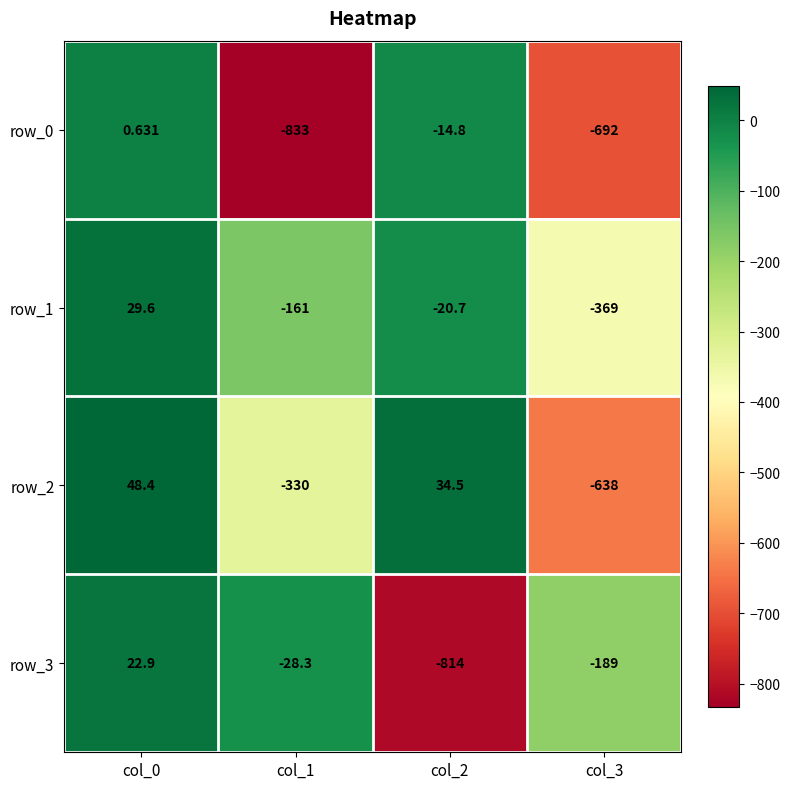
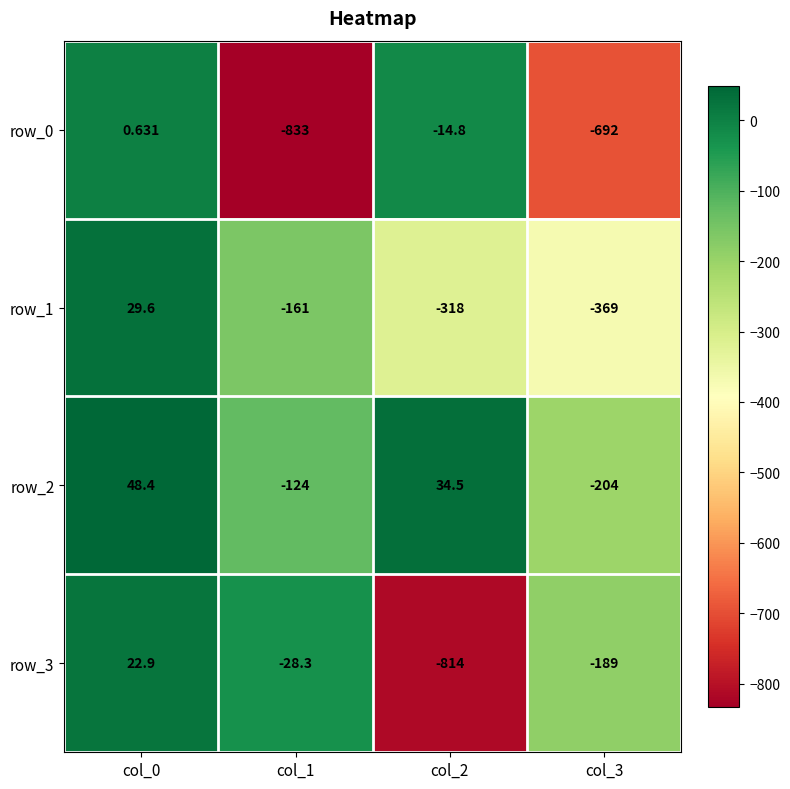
row_1, col_2: -20.7 -> -318
row_2, col_1: -330 -> -124
row_2, col_3: -638 -> -204
